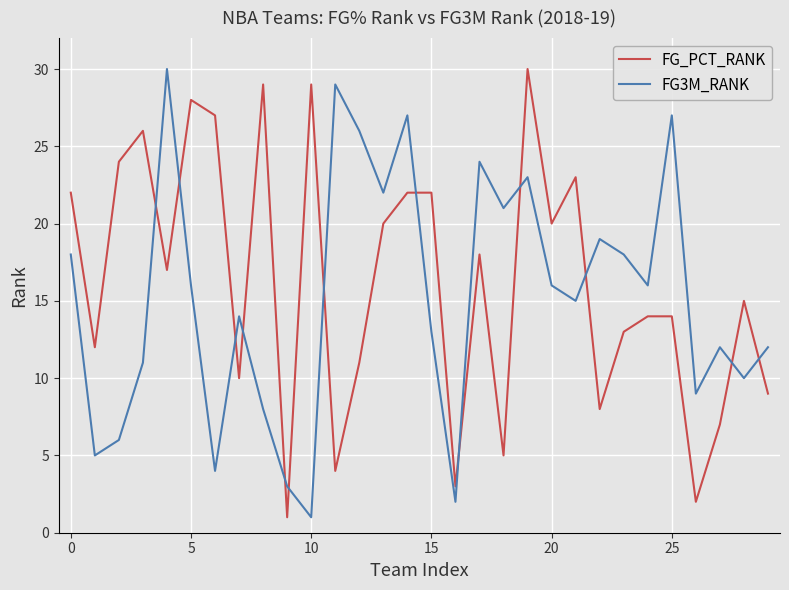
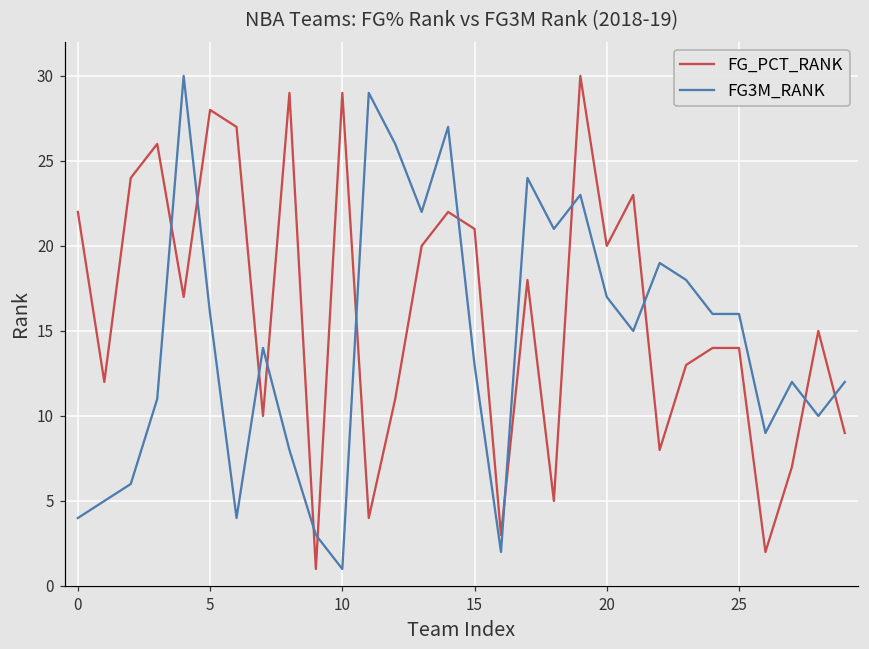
FG3M_RANK, 0: 18 -> 4
FG_PCT_RANK, 15: 22 -> 21
FG3M_RANK, 20: 16 -> 17
FG3M_RANK, 25: 27 -> 16
